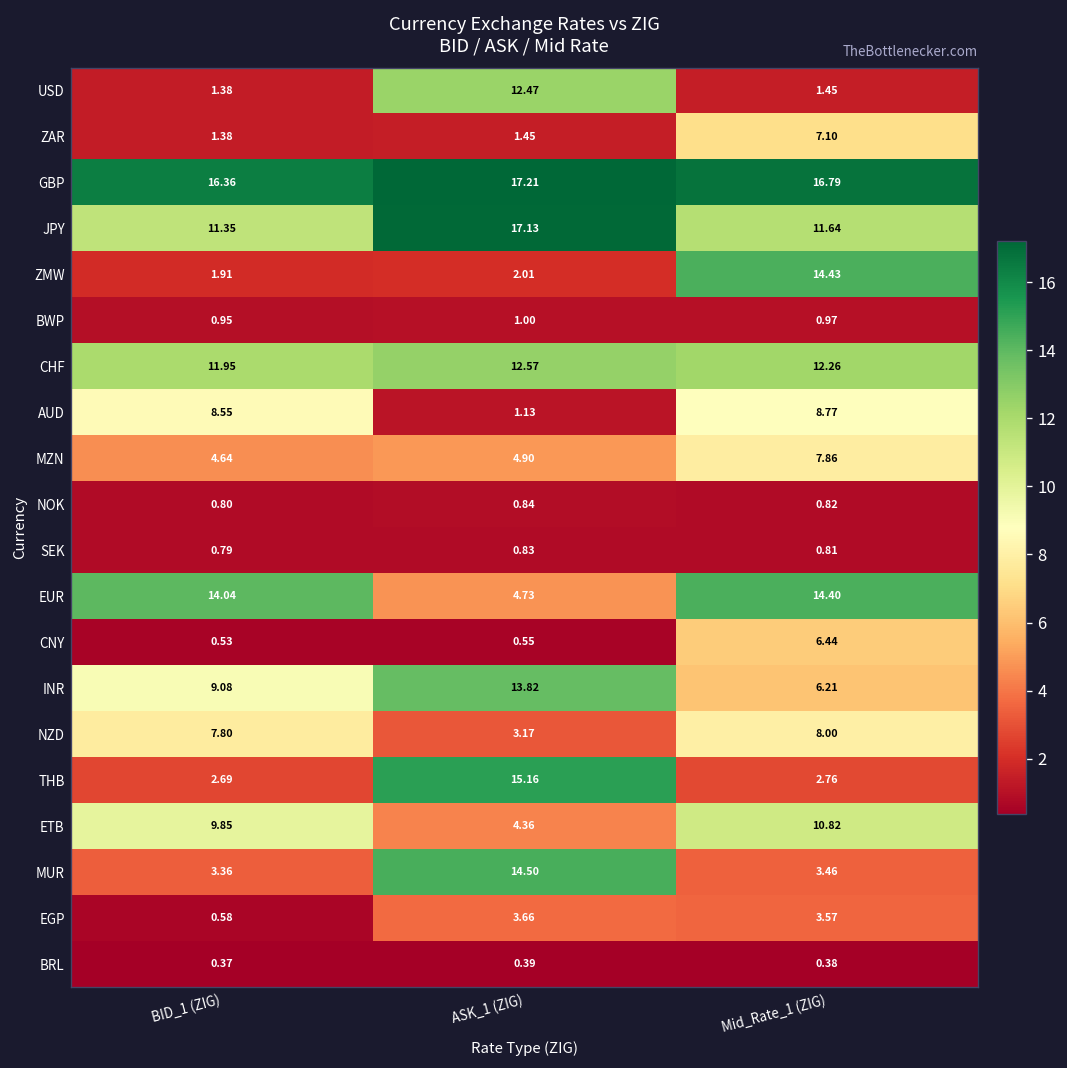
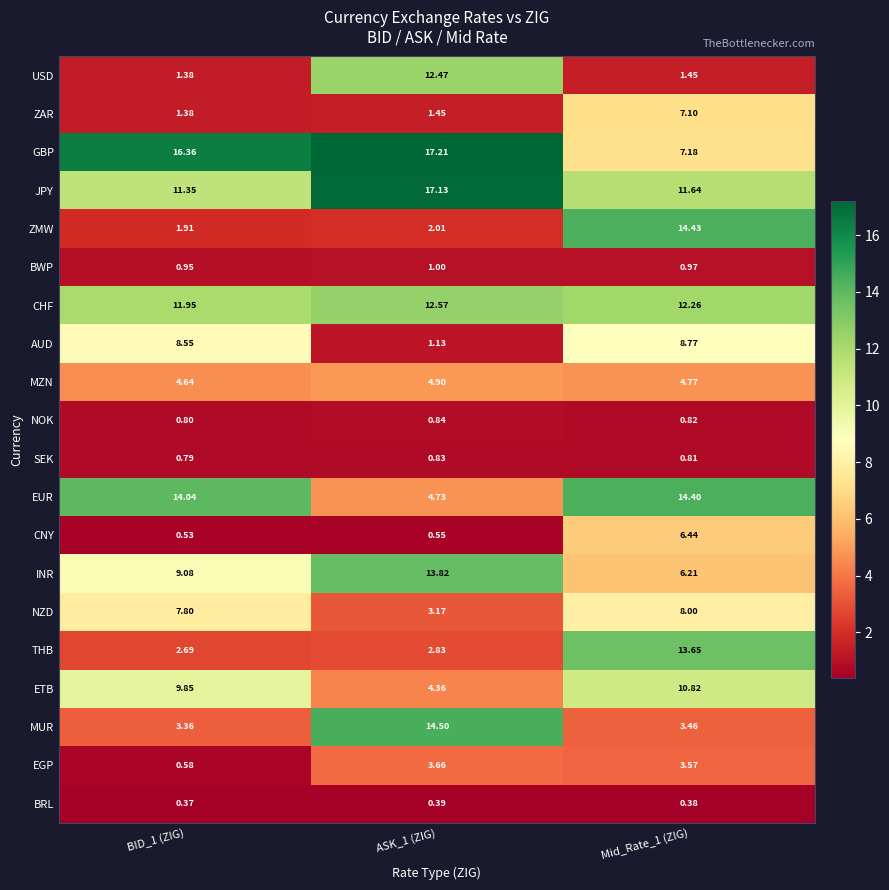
GBP, Mid_Rate_1 (ZIG): 16.79 -> 7.18
MZN, Mid_Rate_1 (ZIG): 7.86 -> 4.77
THB, ASK_1 (ZIG): 15.16 -> 2.83
THB, Mid_Rate_1 (ZIG): 2.76 -> 13.65
